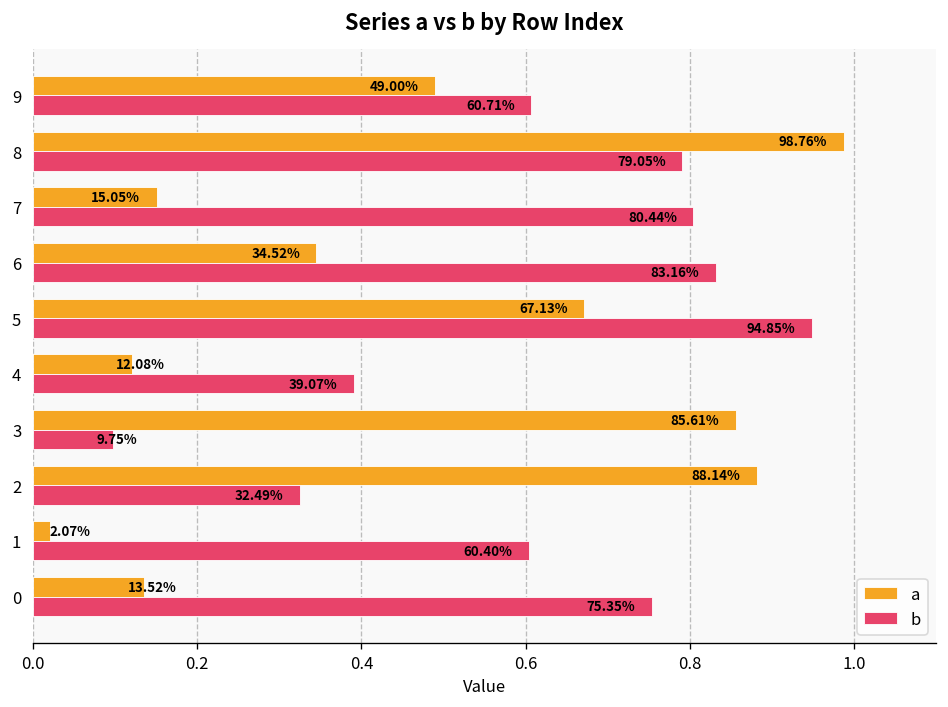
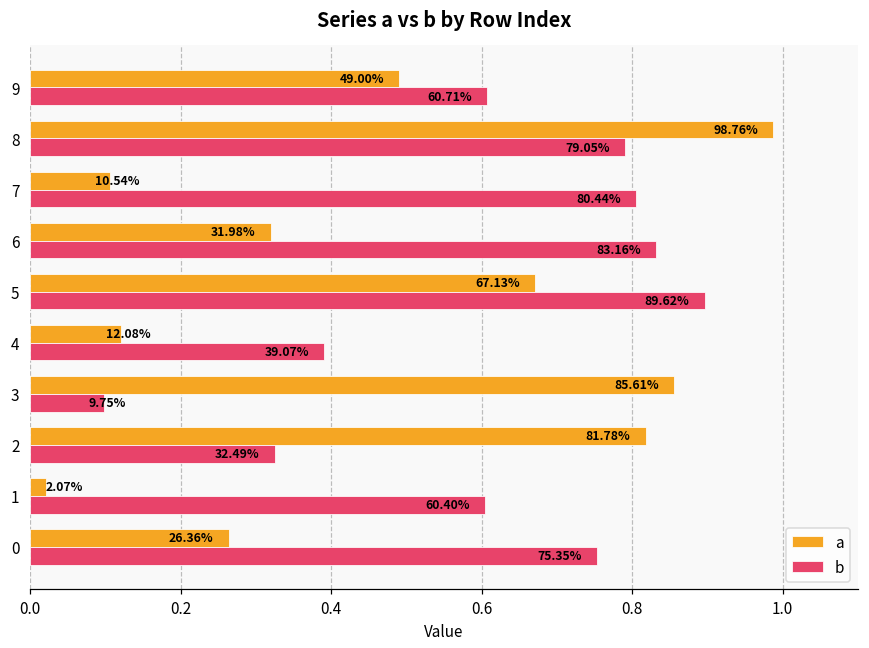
a, 7: 15.05% -> 10.54%
a, 6: 34.52% -> 31.98%
b, 5: 94.85% -> 89.62%
a, 2: 88.14% -> 81.78%
a, 0: 13.52% -> 26.36%
